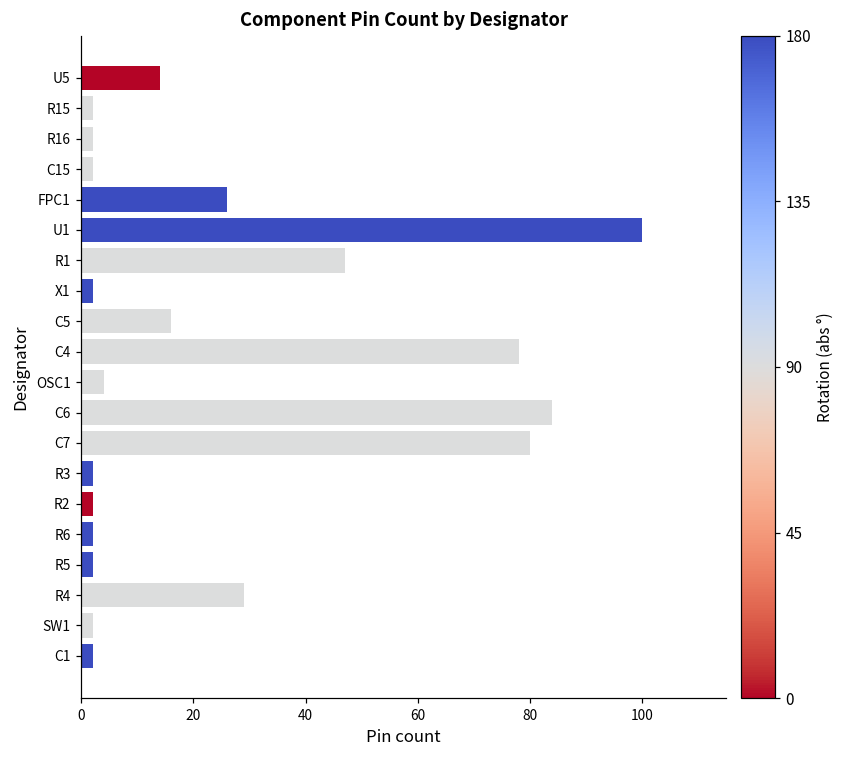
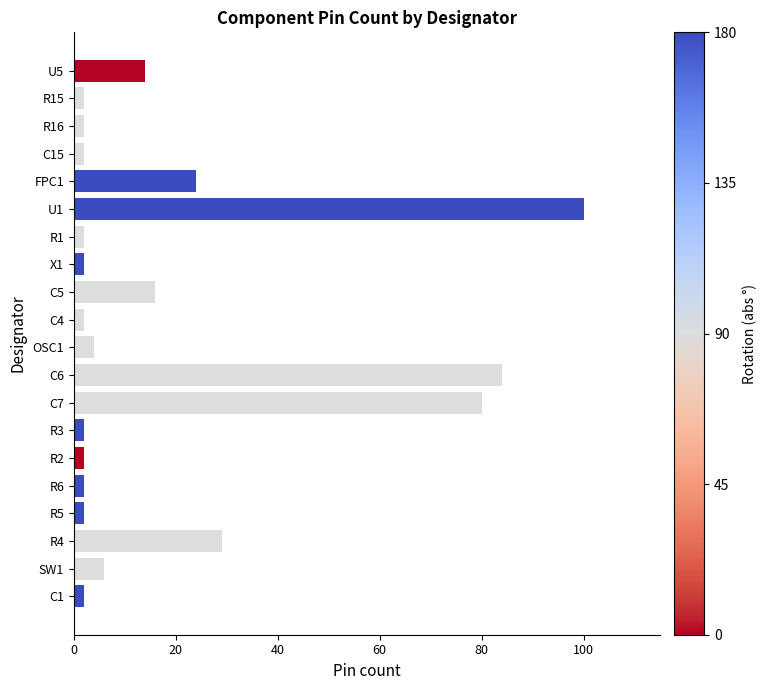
FPC1: 26 -> 24
R1: 47 -> 2
C4: 78 -> 2
SW1: 2 -> 6
